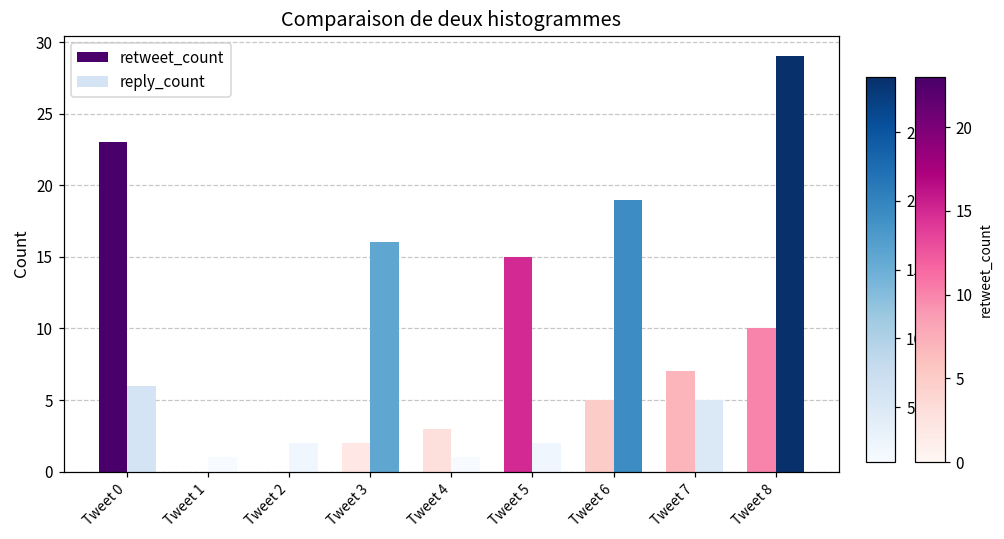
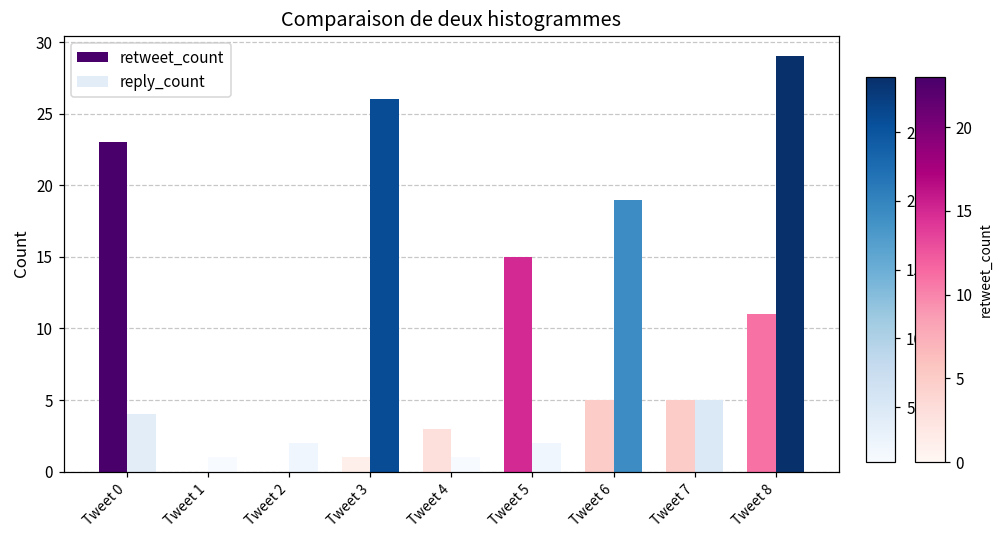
reply_count, Tweet 0: 6 -> 4
retweet_count, Tweet 3: 2 -> 1
reply_count, Tweet 3: 16 -> 26
retweet_count, Tweet 7: 7 -> 5
retweet_count, Tweet 8: 10 -> 11
